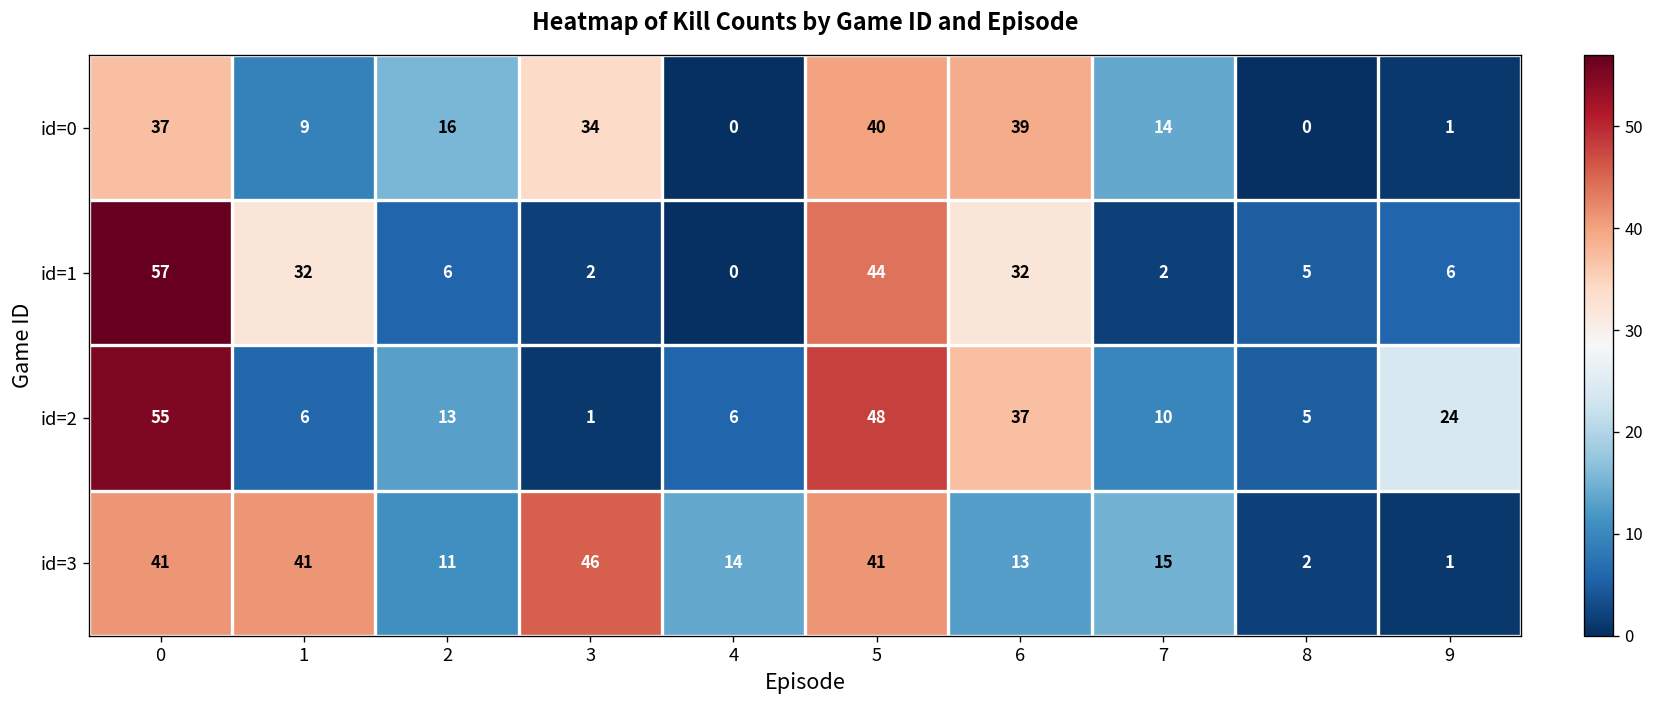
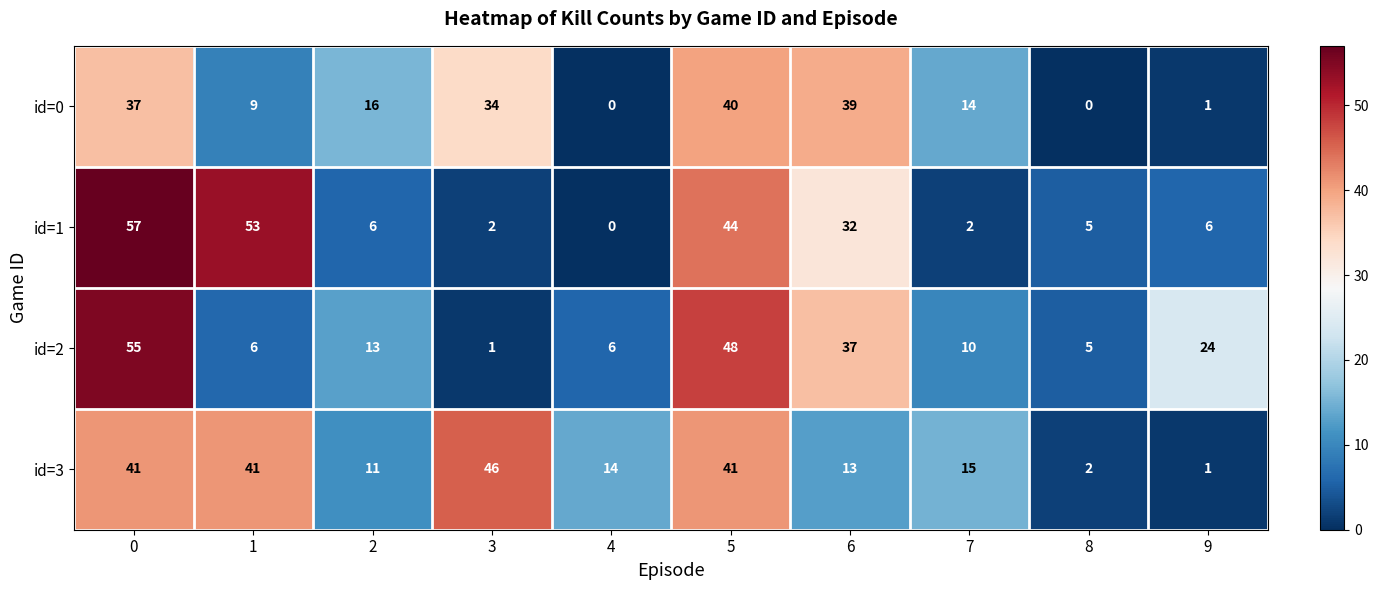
id=1, 1: 32 -> 53
